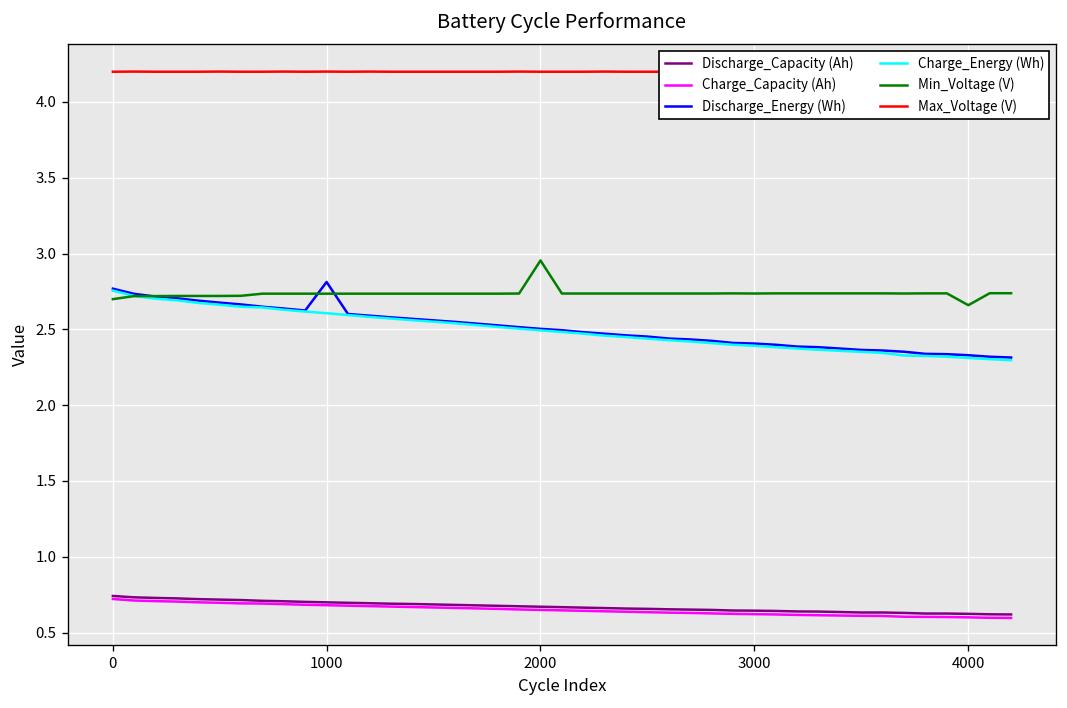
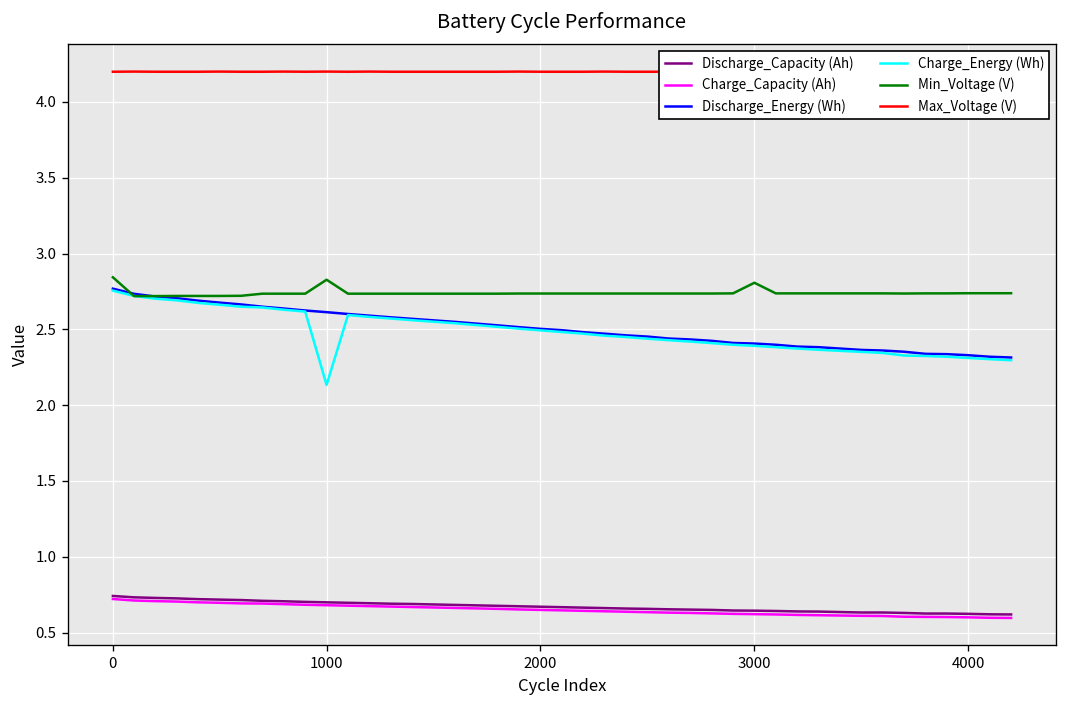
Min_Voltage (V), 0: 2.70 -> 2.84
Discharge_Energy (Wh), 1000: 2.81 -> 2.61
Charge_Energy (Wh), 1000: 2.61 -> 2.13
Min_Voltage (V), 1000: 2.74 -> 2.83
Min_Voltage (V), 2000: 2.95 -> 2.74
Min_Voltage (V), 3000: 2.74 -> 2.81
Min_Voltage (V), 4000: 2.66 -> 2.74
